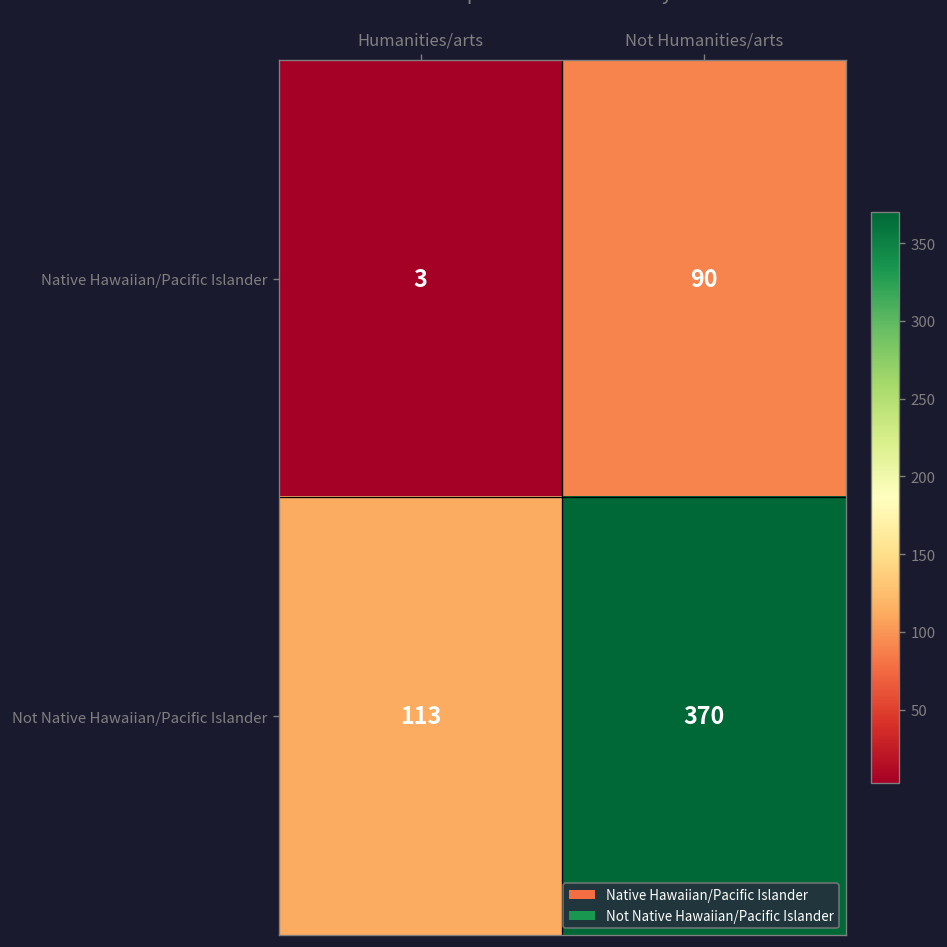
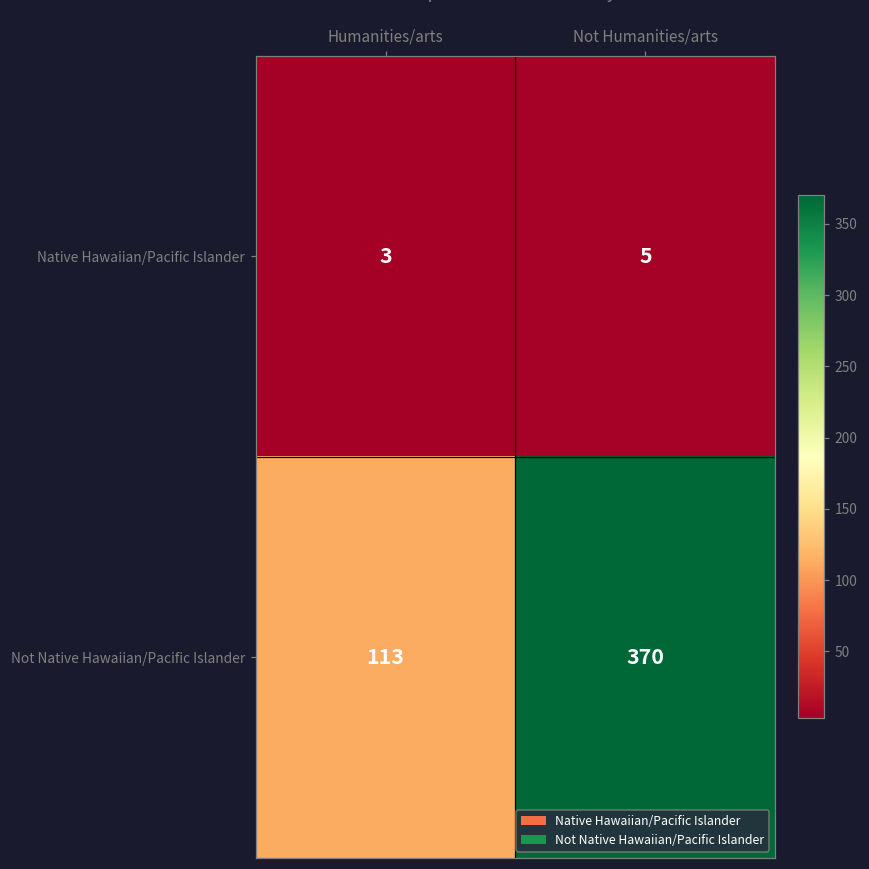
Native Hawaiian/Pacific Islander, Not Humanities/arts: 90 -> 5
